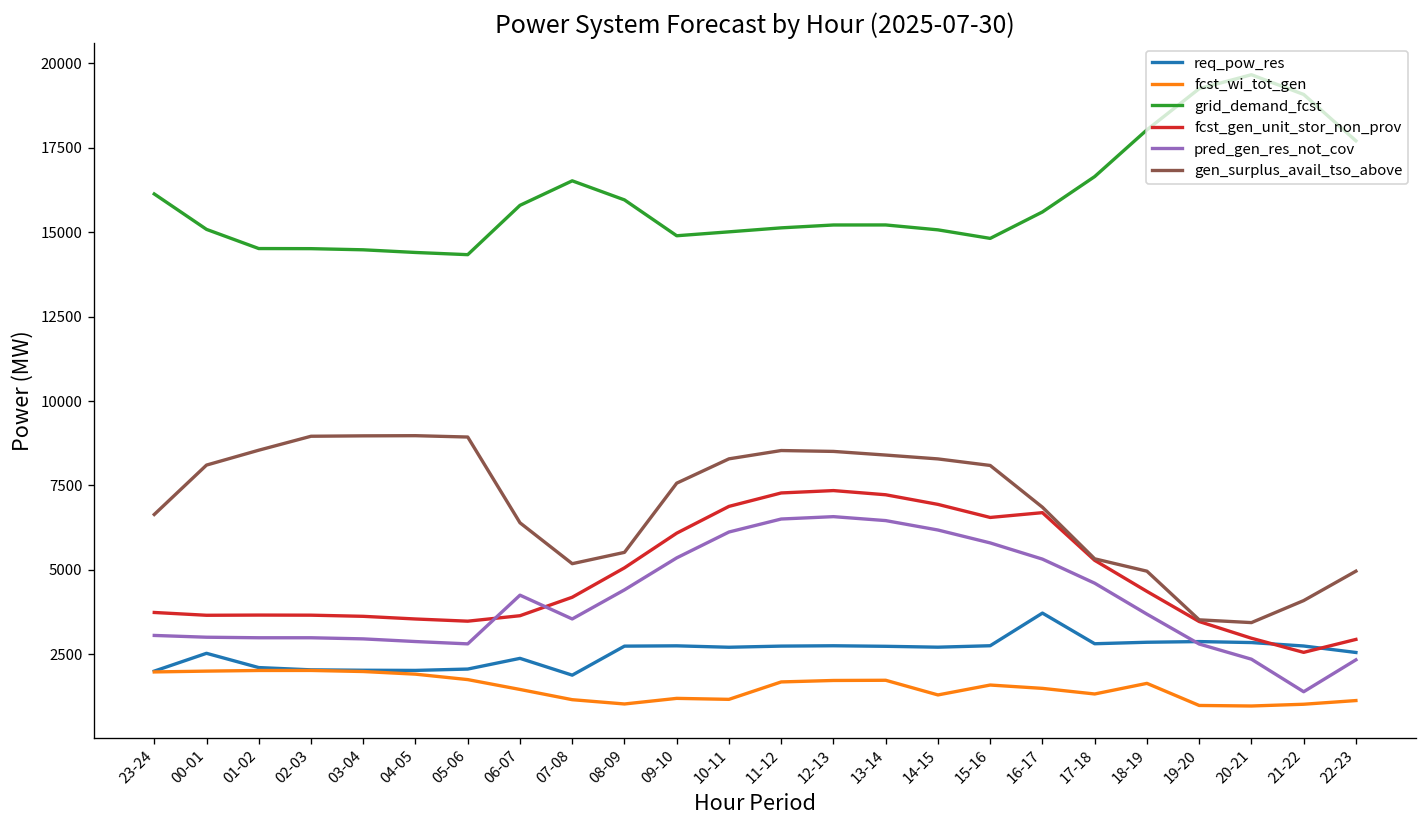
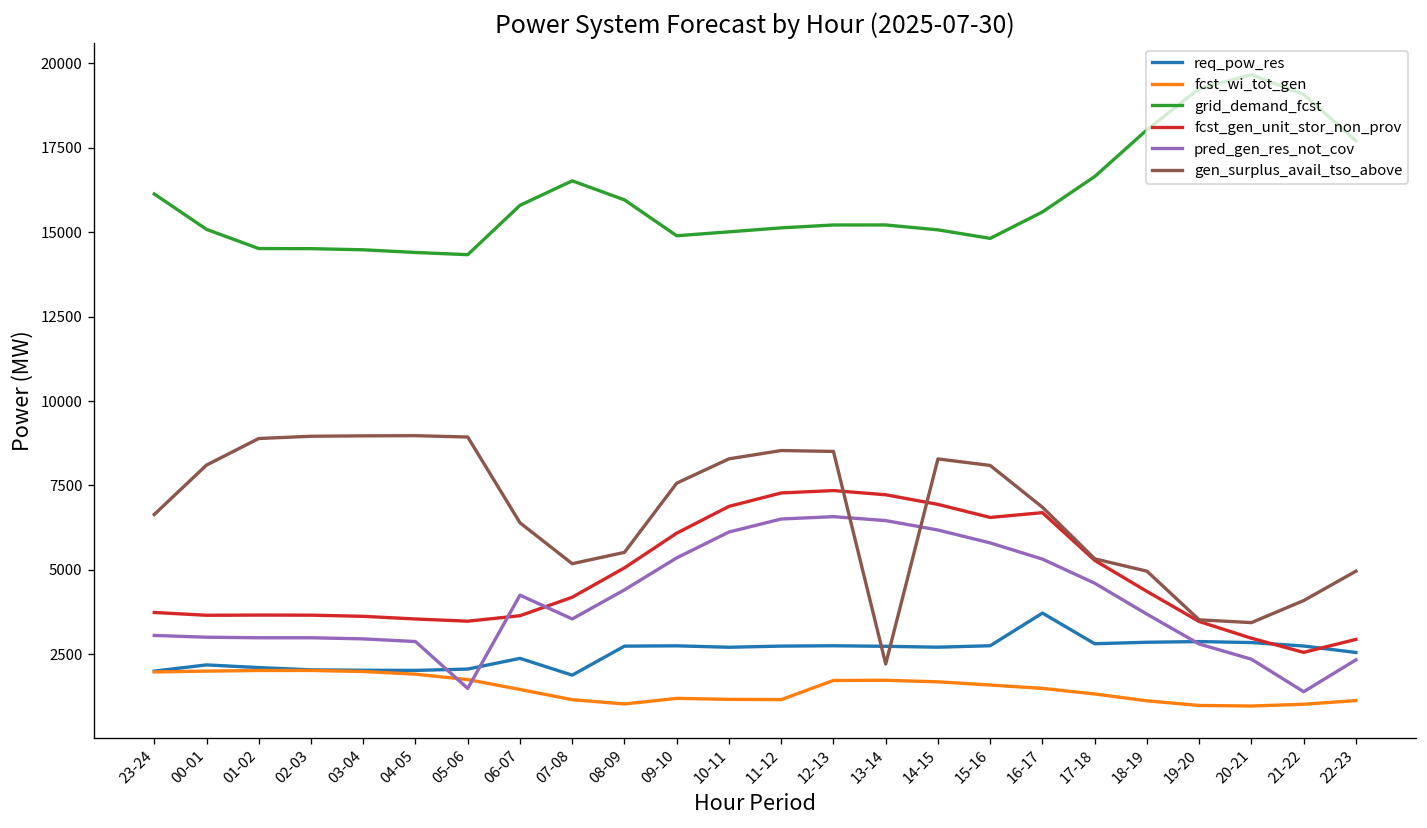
req_pow_res, 00-01: 2500 -> 2200
gen_surplus_avail_tso_above, 01-02: 8500 -> 8900
pred_gen_res_not_cov, 05-06: 2800 -> 1500
fcst_wi_tot_gen, 11-12: 1700 -> 1200
gen_surplus_avail_tso_above, 13-14: 8400 -> 2200
fcst_wi_tot_gen, 14-15: 1300 -> 1700
fcst_wi_tot_gen, 18-19: 1600 -> 1100
